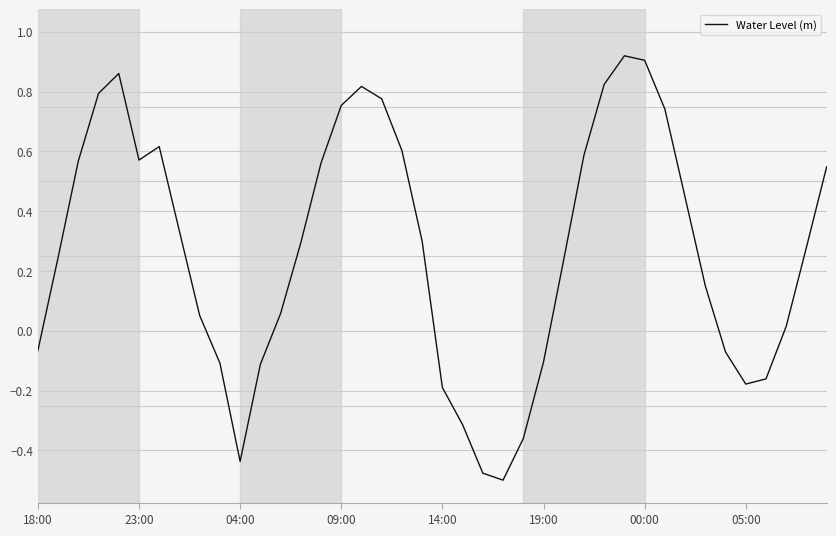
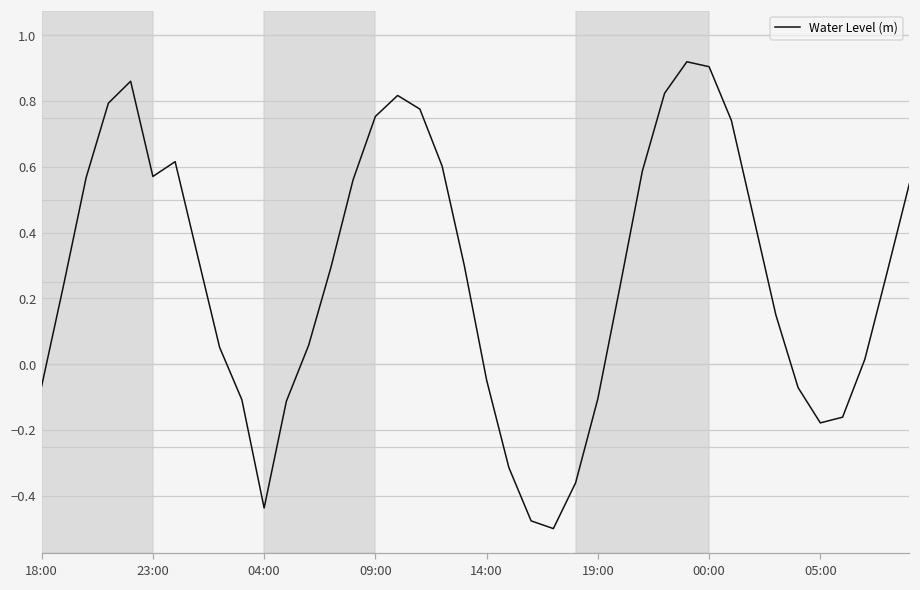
14:00: -0.19 -> -0.05
